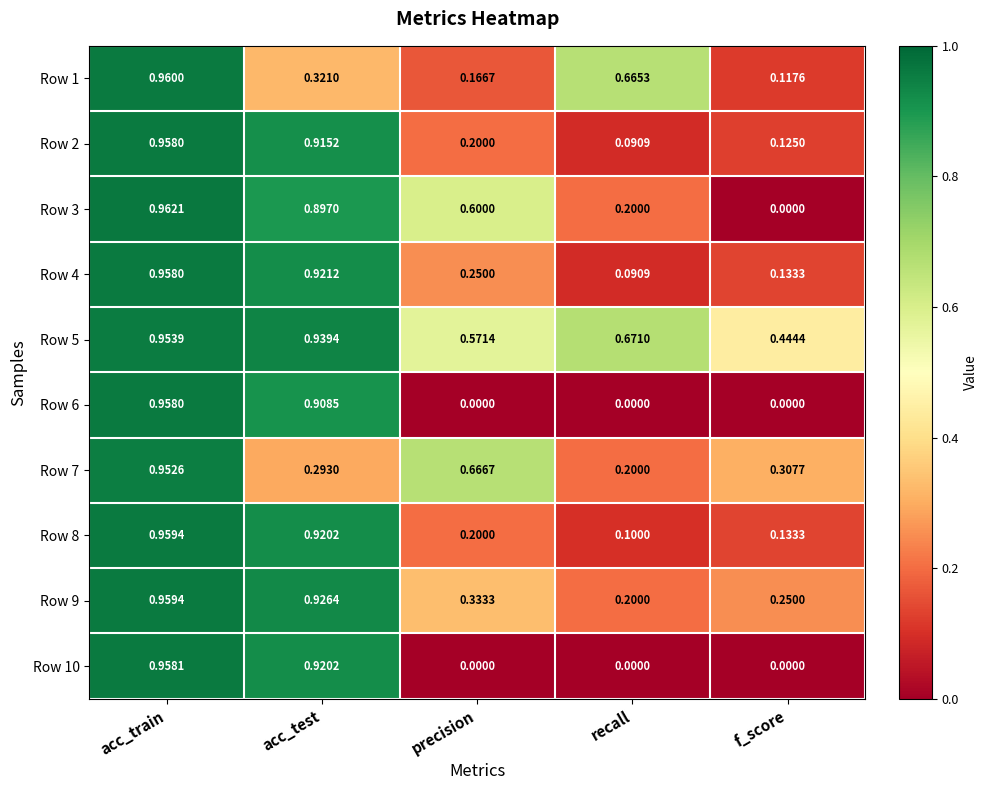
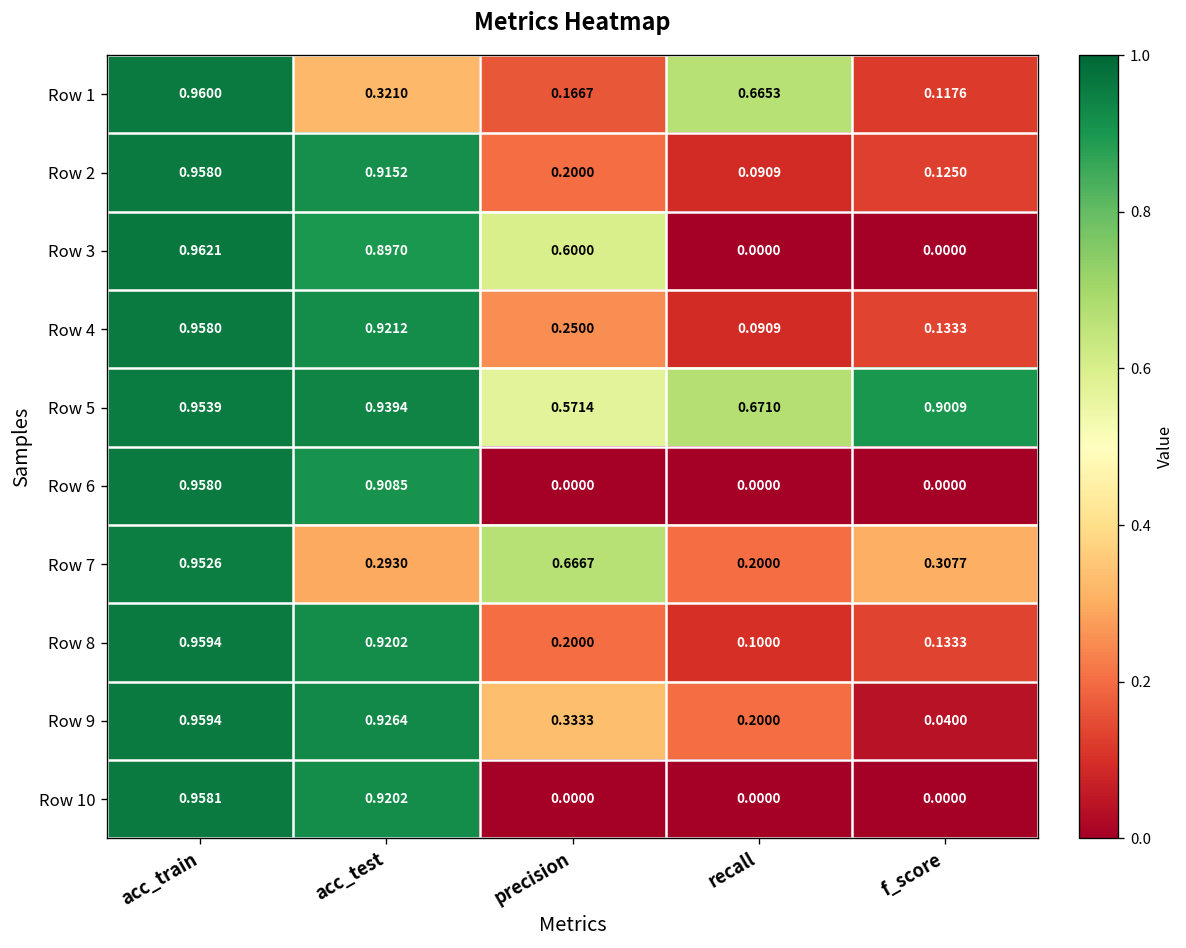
Row 3, recall: 0.2000 -> 0.0000
Row 5, f_score: 0.4444 -> 0.9009
Row 9, f_score: 0.2500 -> 0.0400
